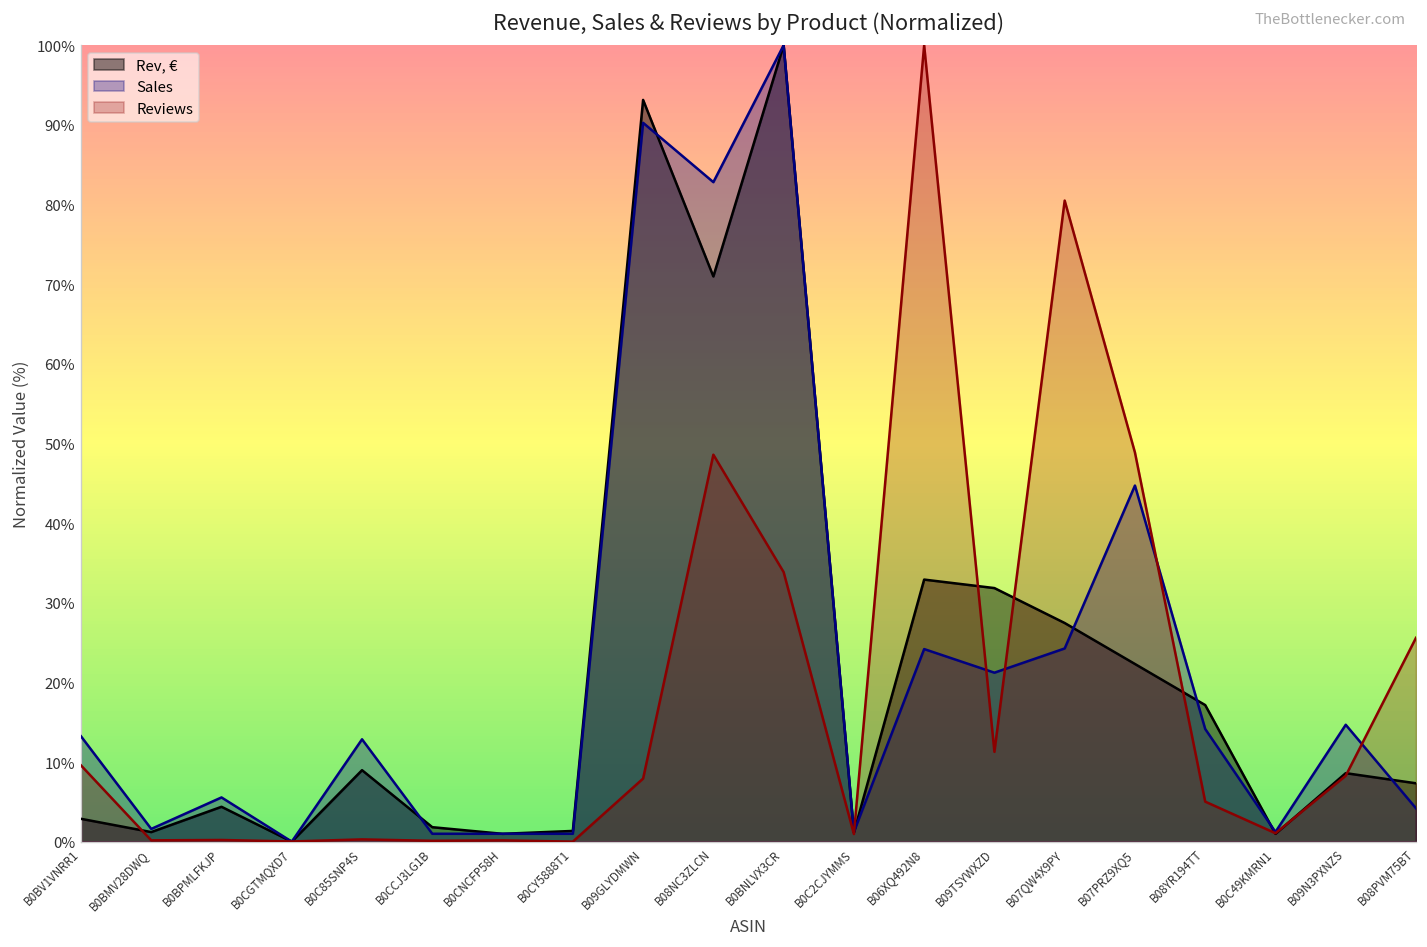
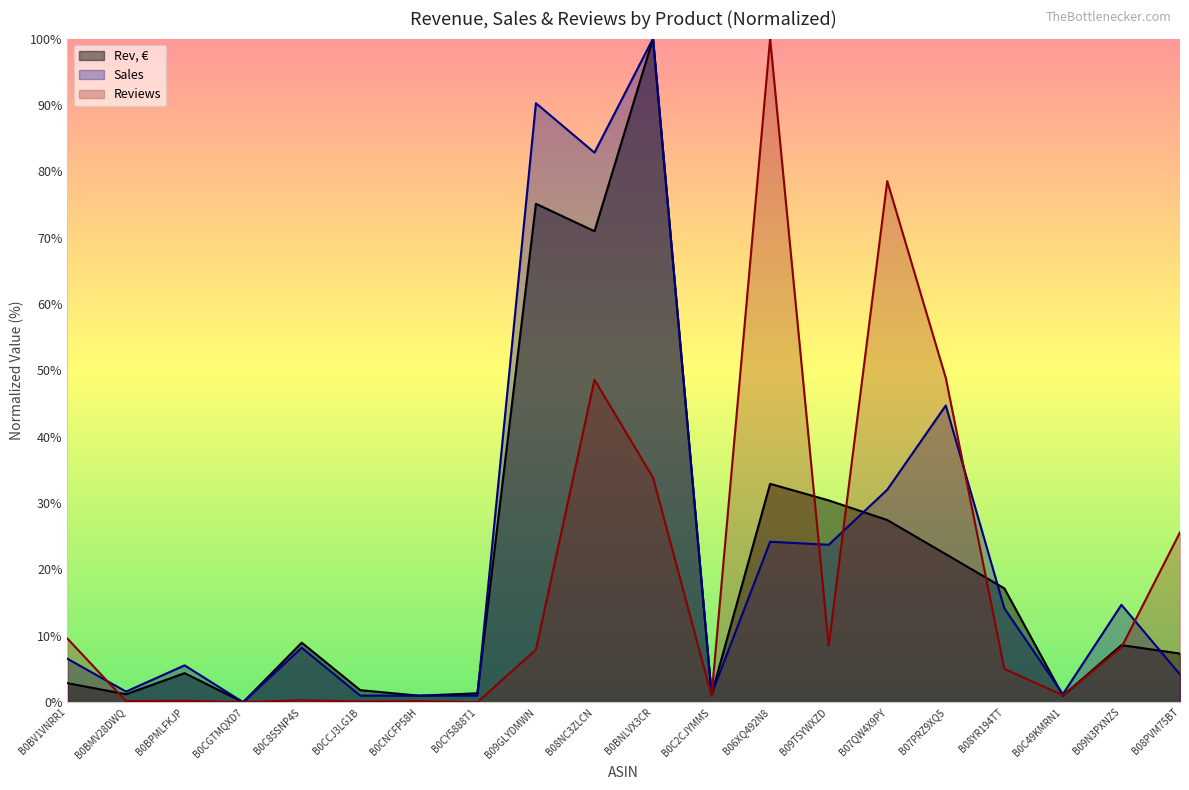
Sales, B0BV1VNRR1: 13% -> 7%
Sales, B0C85SNP4S: 13% -> 8%
Rev, €, B09GLYDMWN: 93% -> 75%
Rev, €, B09TSYWXZD: 32% -> 30%
Sales, B09TSYWXZD: 21% -> 24%
Reviews, B09TSYWXZD: 11% -> 9%
Sales, B07QW4X9PY: 24% -> 32%
Reviews, B07QW4X9PY: 81% -> 79%
